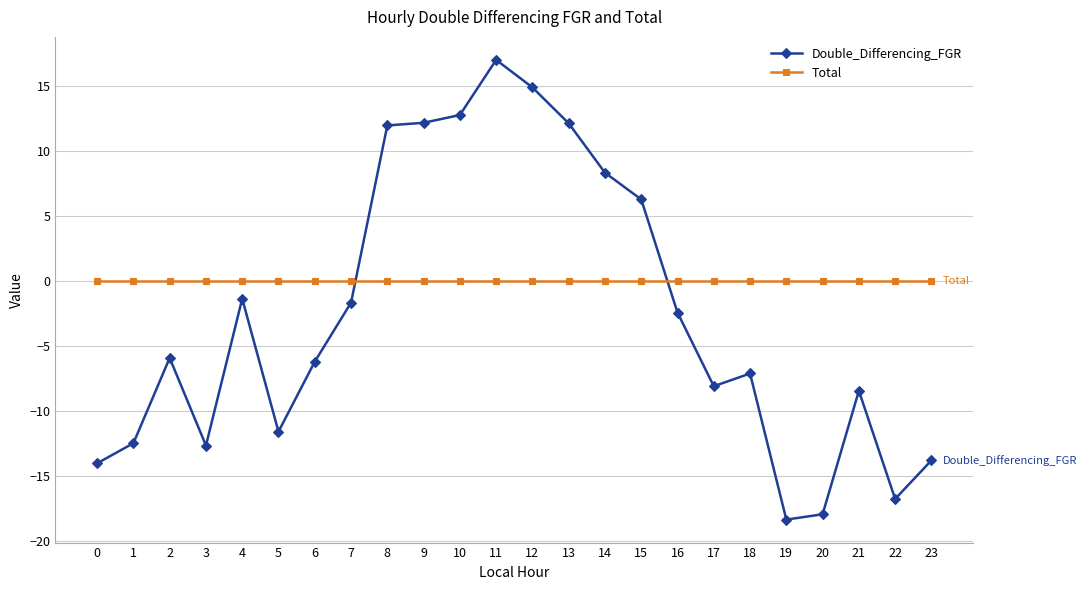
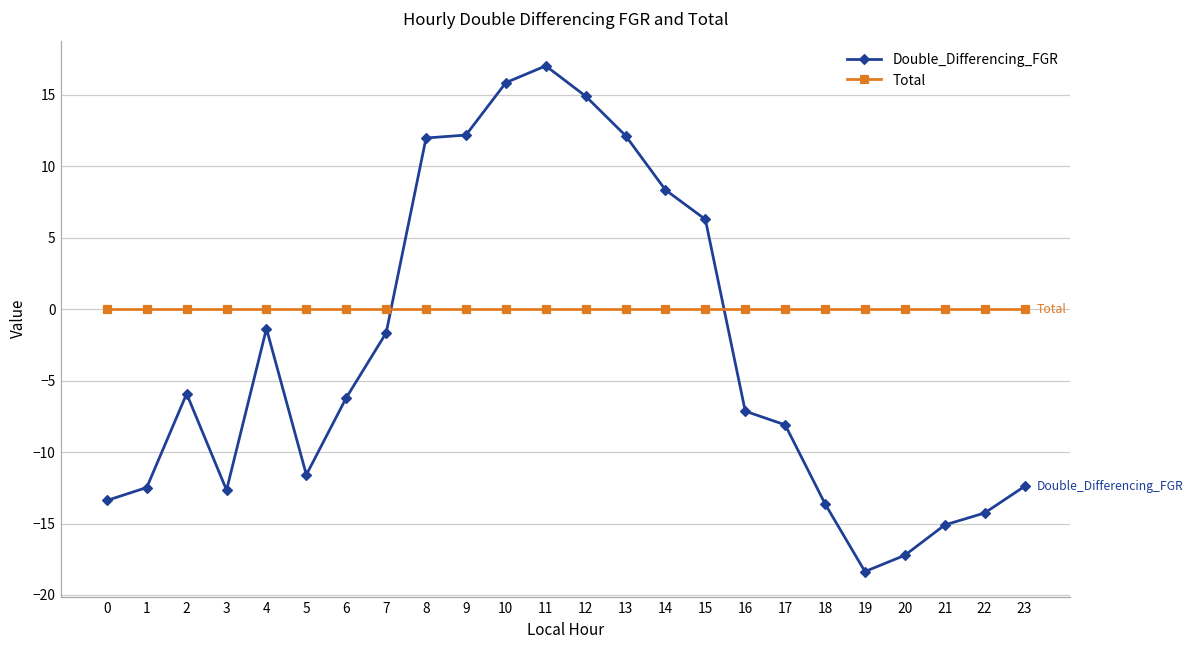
Double_Differencing_FGR, 0: -14.0 -> -13.4
Double_Differencing_FGR, 10: 12.8 -> 15.9
Double_Differencing_FGR, 16: -2.4 -> -7.1
Double_Differencing_FGR, 18: -7.1 -> -13.6
Double_Differencing_FGR, 20: -17.9 -> -17.2
Double_Differencing_FGR, 21: -8.4 -> -15.1
Double_Differencing_FGR, 22: -16.8 -> -14.3
Double_Differencing_FGR, 23: -13.8 -> -12.4
